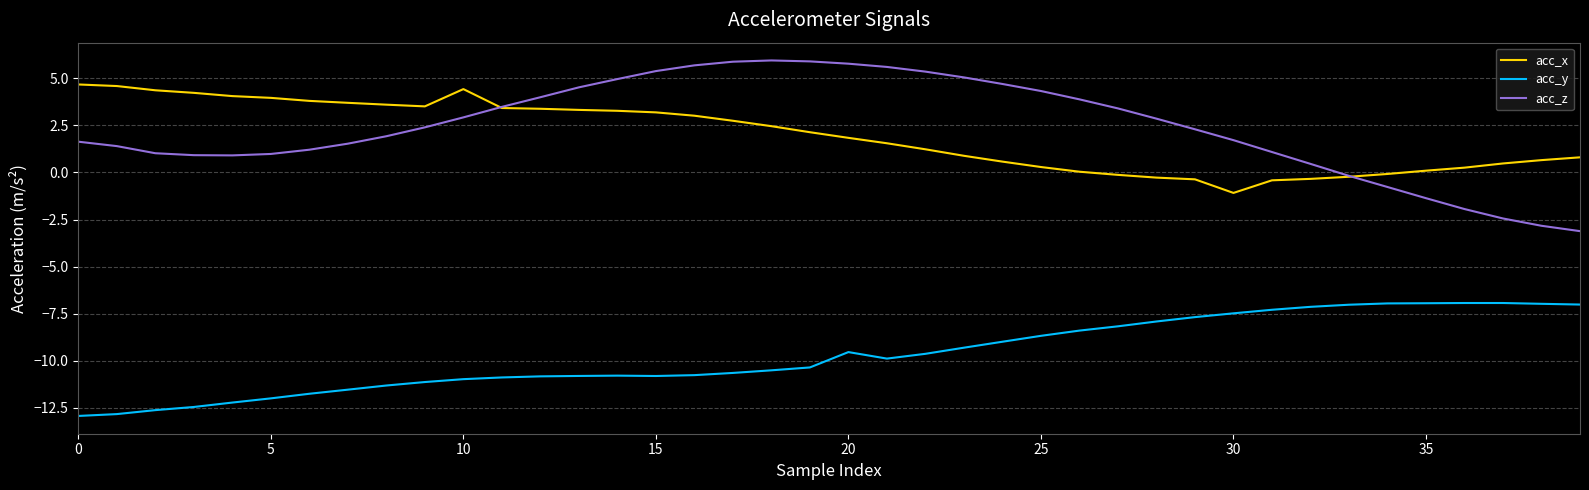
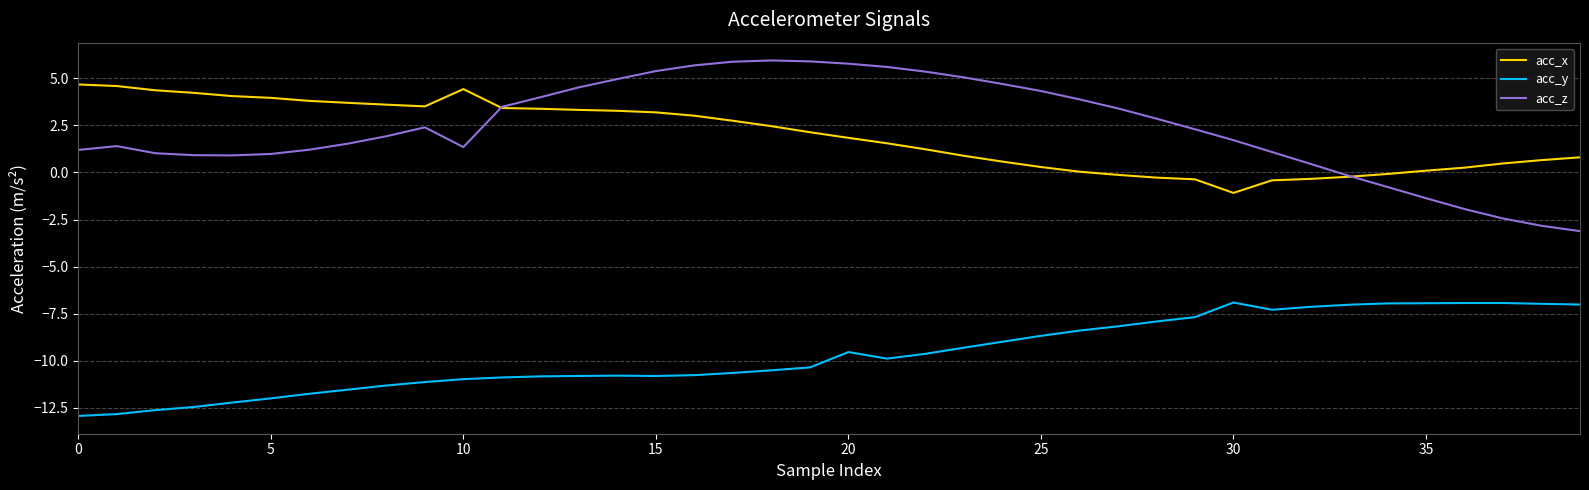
acc_z, 0: 1.6 -> 1.2
acc_z, 10: 2.9 -> 1.3
acc_y, 30: -7.5 -> -6.9
